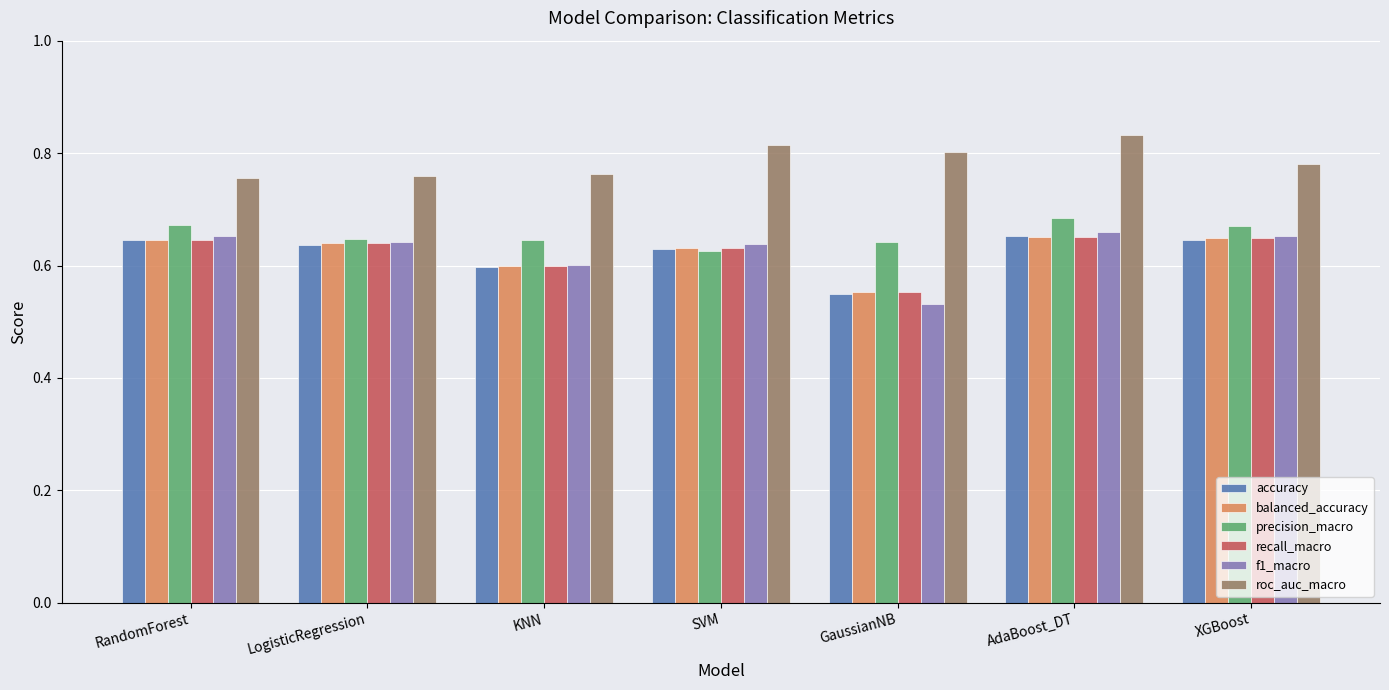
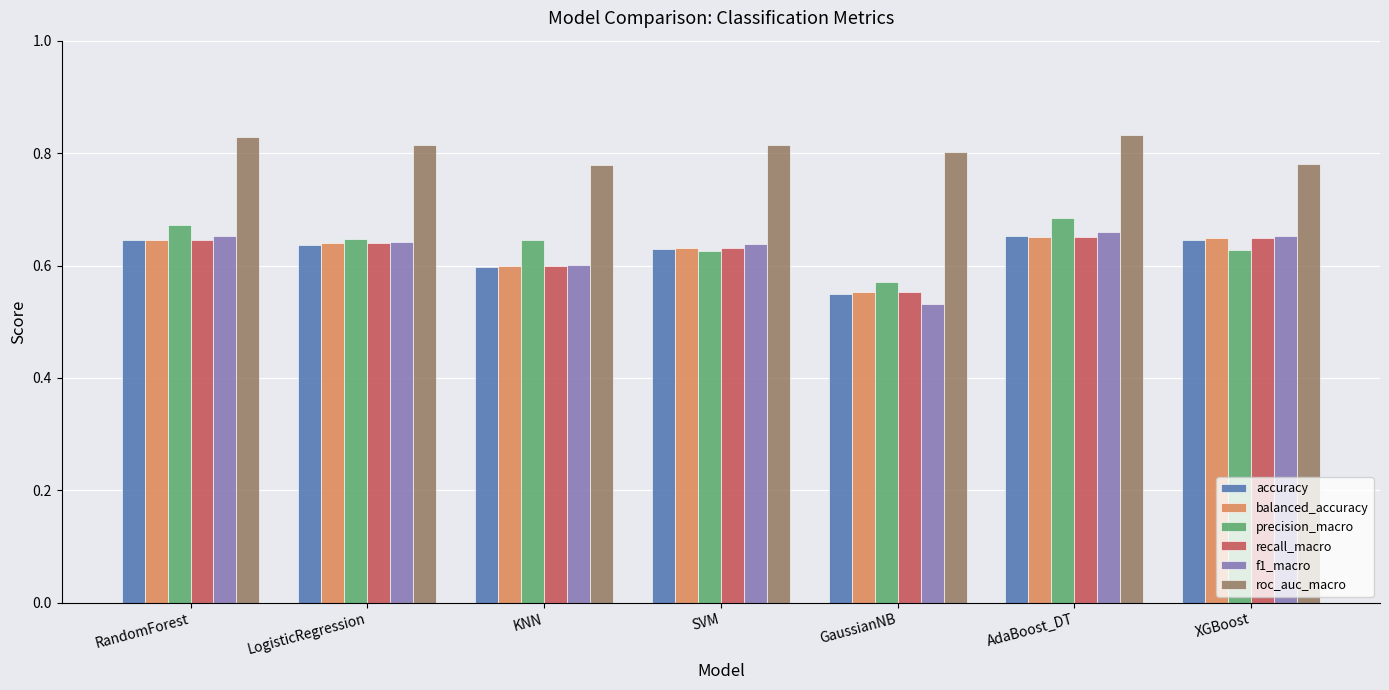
roc_auc_macro, RandomForest: 0.76 -> 0.83
roc_auc_macro, LogisticRegression: 0.76 -> 0.82
roc_auc_macro, KNN: 0.76 -> 0.78
precision_macro, GaussianNB: 0.64 -> 0.57
precision_macro, XGBoost: 0.67 -> 0.63
